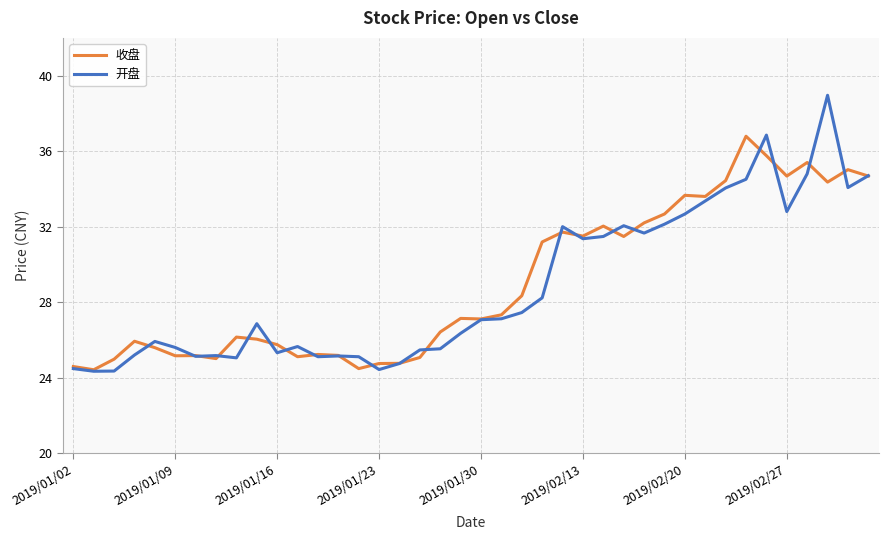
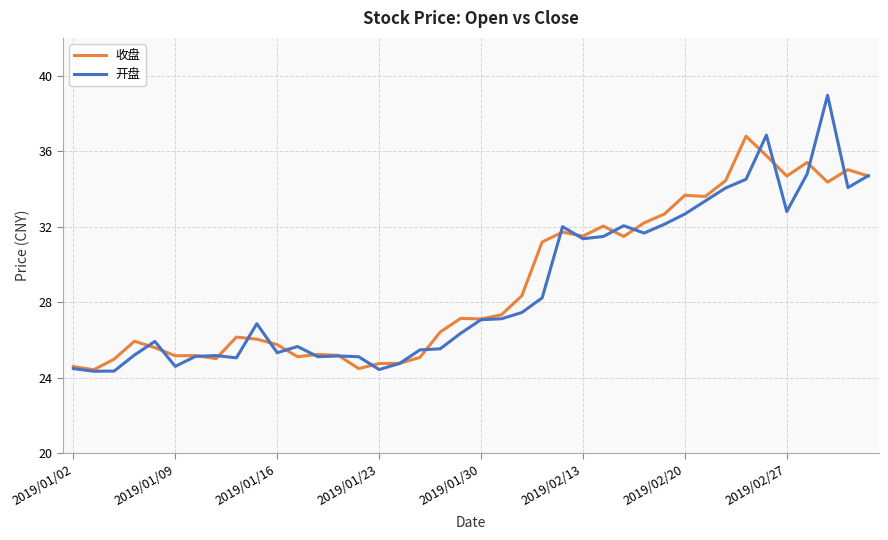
开盘, 2019/01/09: 25.6 -> 24.6
